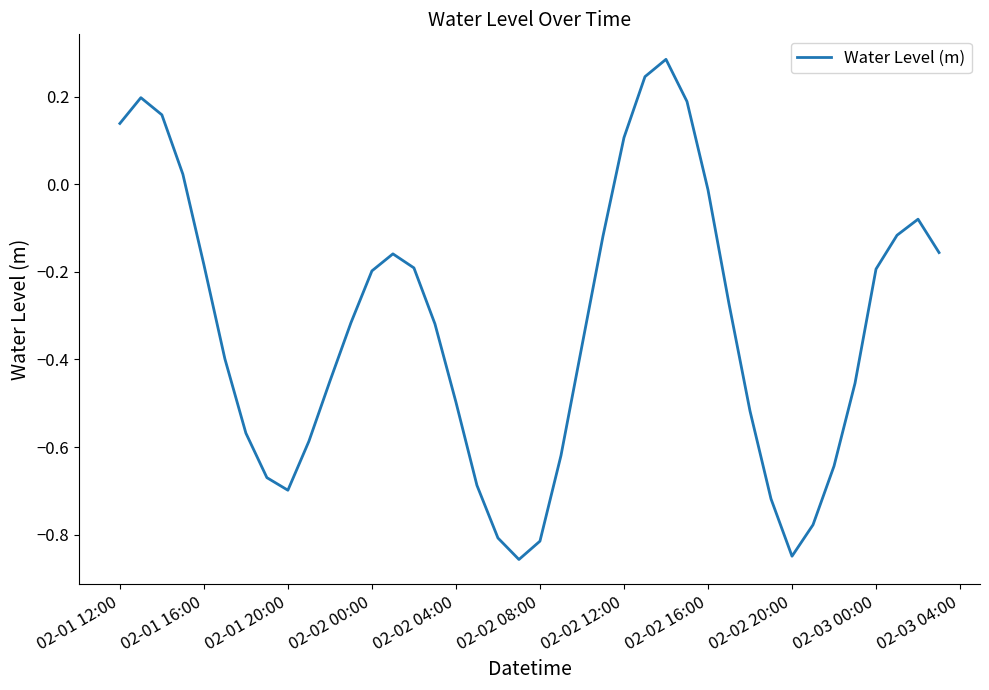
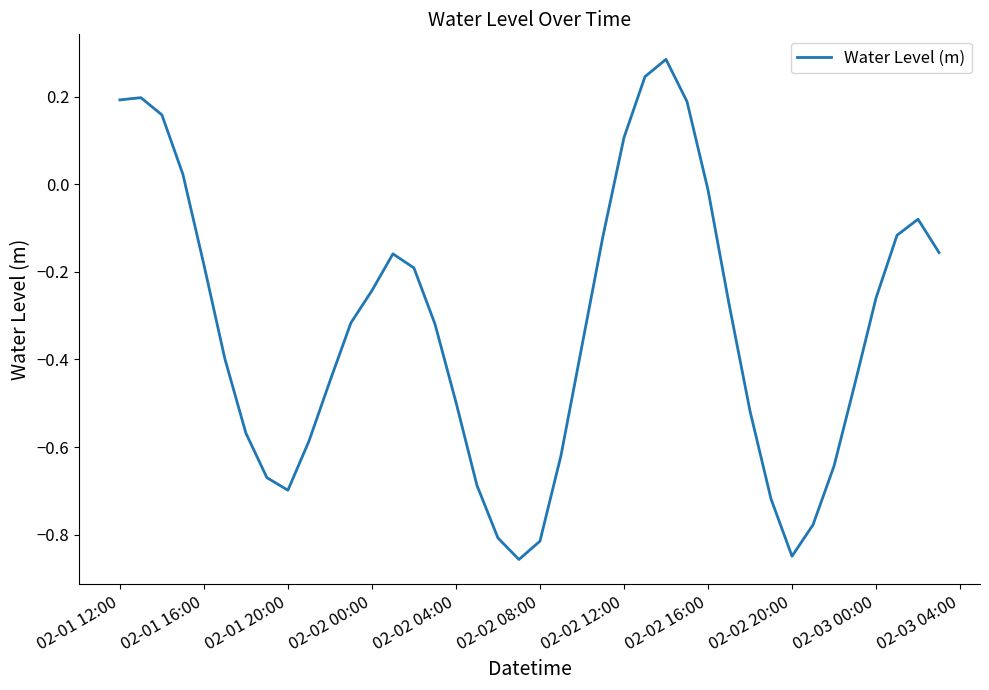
02-01 12:00: 0.14 -> 0.19
02-02 00:00: -0.20 -> -0.24
02-03 00:00: -0.19 -> -0.26
